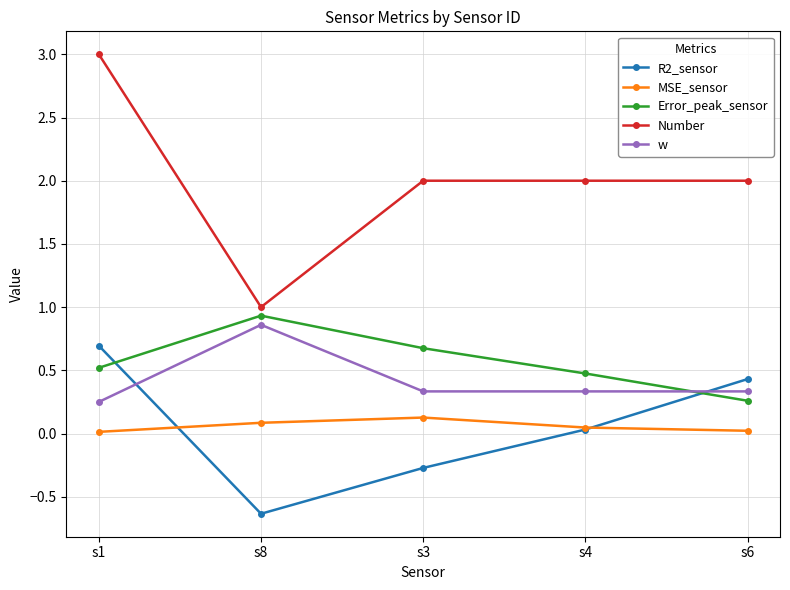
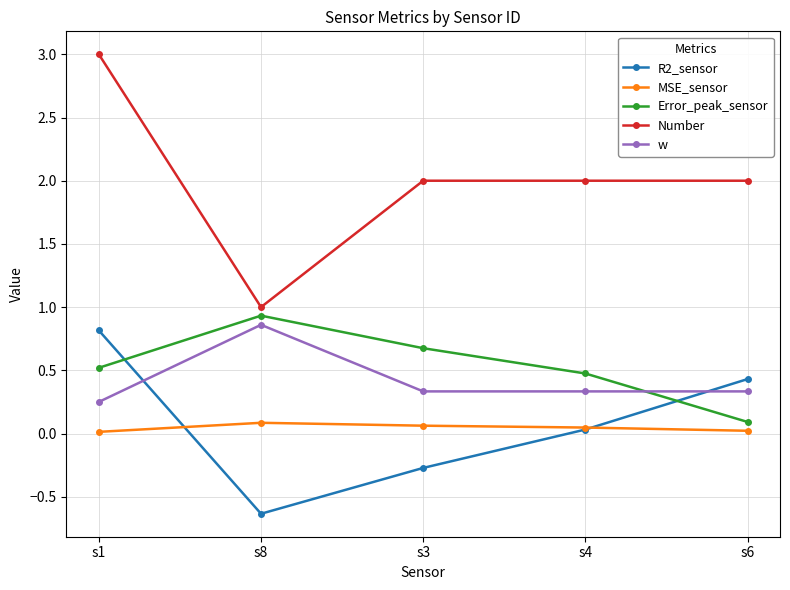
R2_sensor, s1: 0.69 -> 0.82
MSE_sensor, s3: 0.13 -> 0.06
Error_peak_sensor, s6: 0.26 -> 0.09
